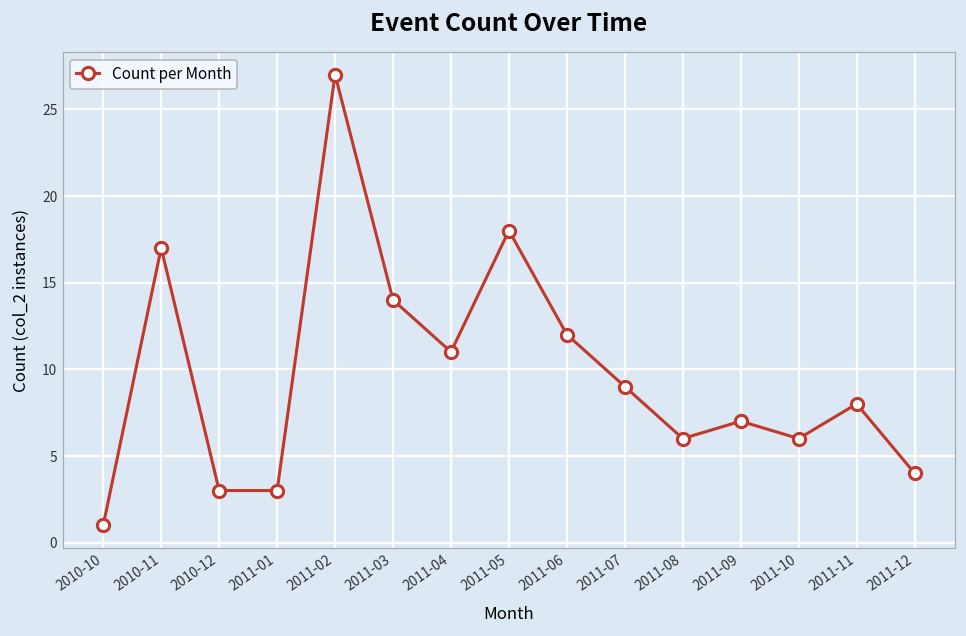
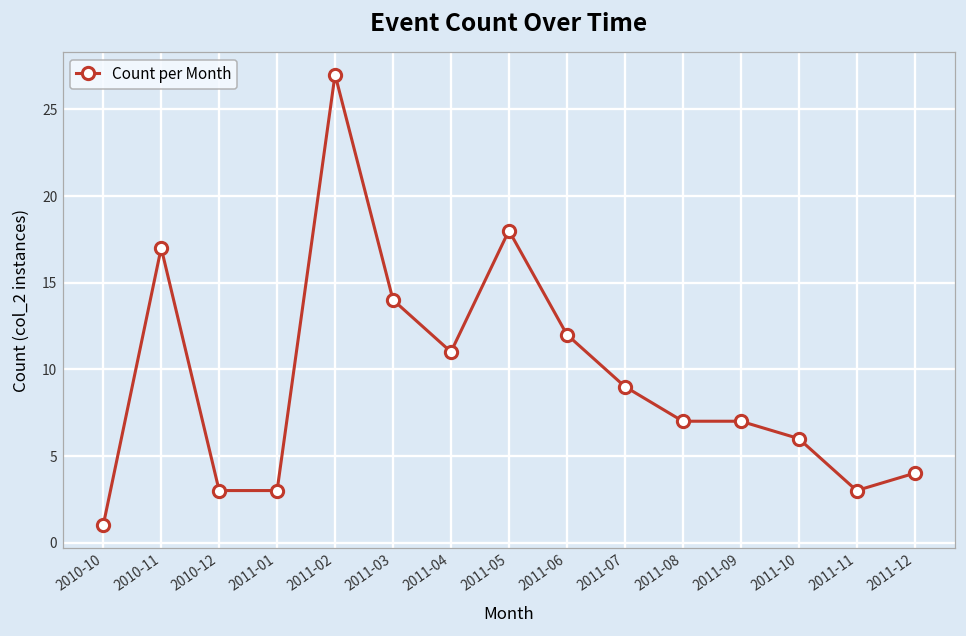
2011-08: 6 -> 7
2011-11: 8 -> 3
